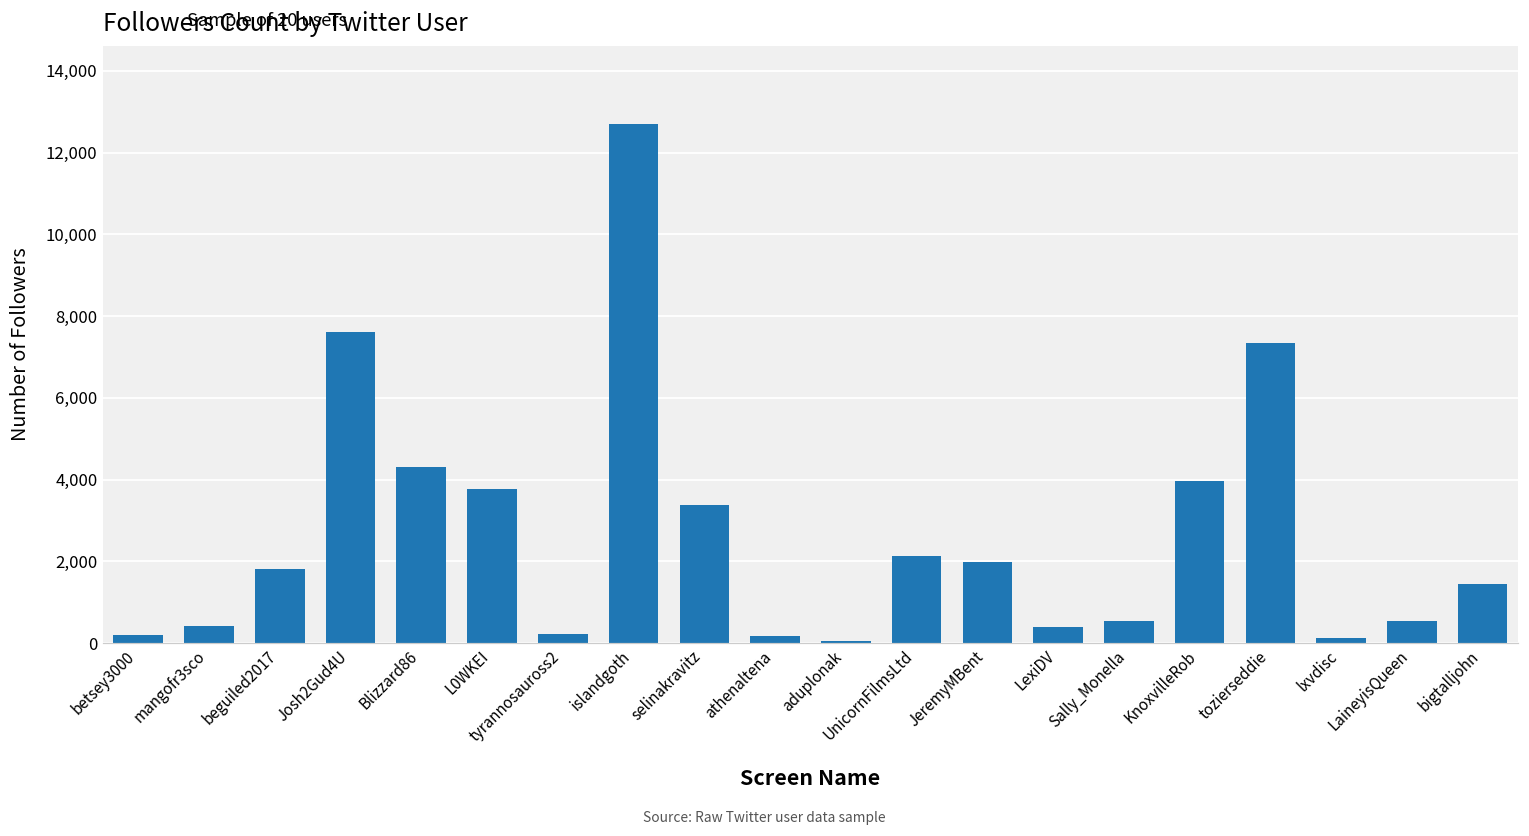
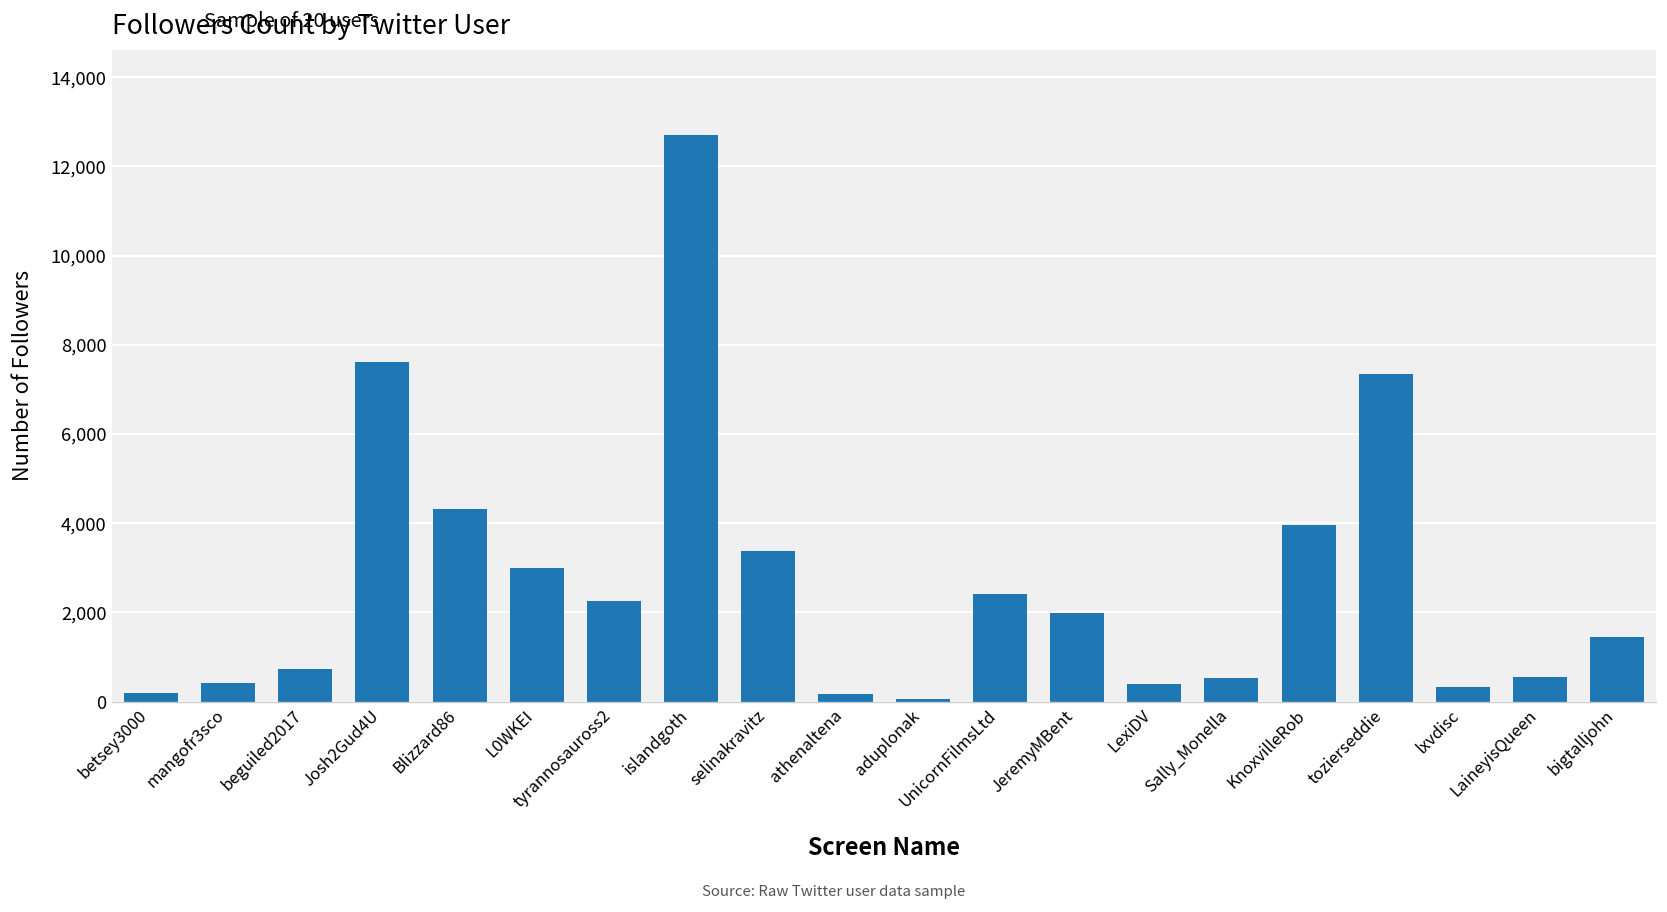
beguiled2017: 1,800 -> 700
L0WKEI: 3,800 -> 3,000
tyrannosauross2: 200 -> 2,300
UnicornFilmsLtd: 2,100 -> 2,400
lxvdisc: 100 -> 300
